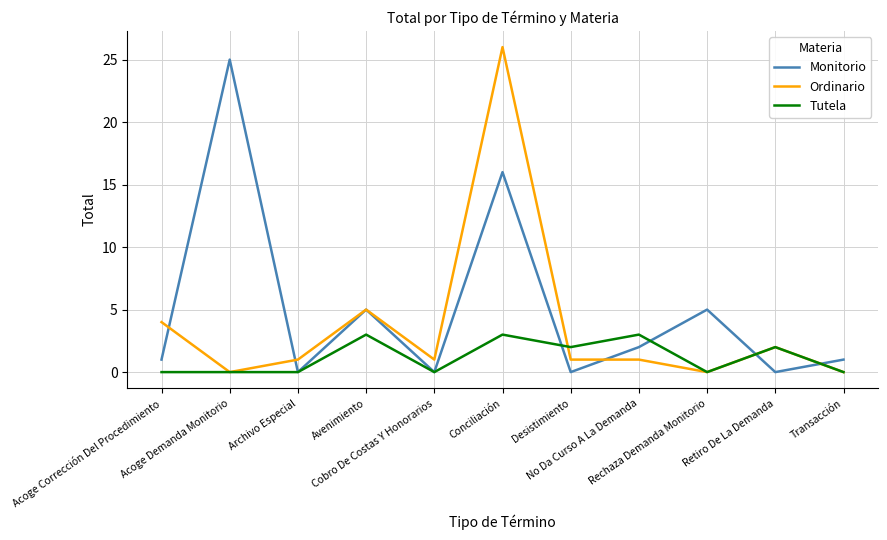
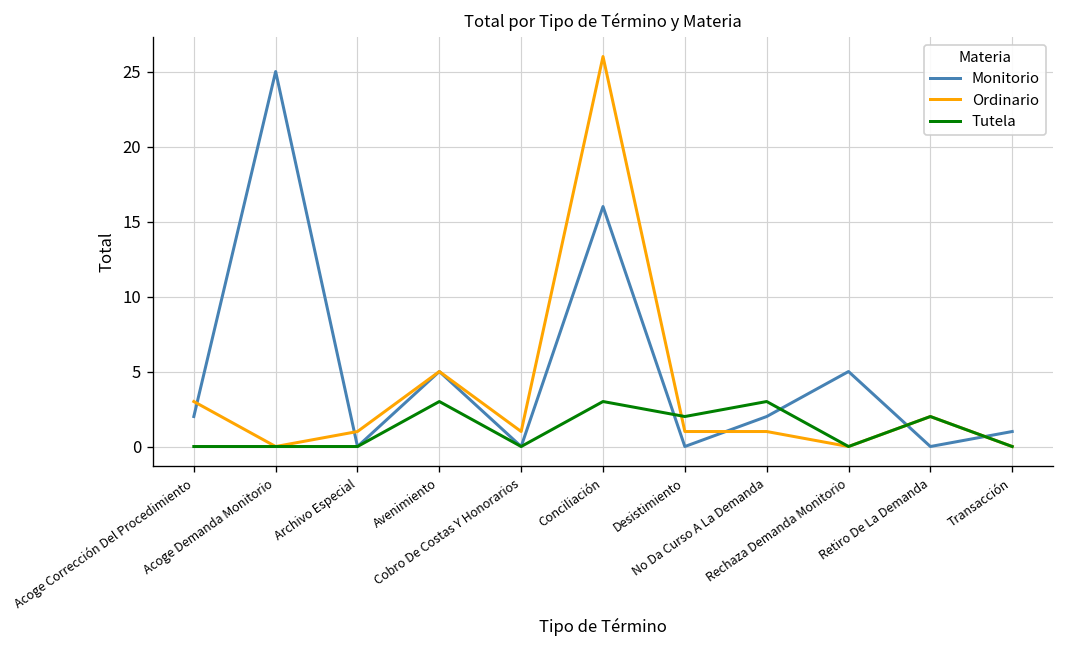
Monitorio, Acoge Corrección Del Procedimiento: 1 -> 2
Ordinario, Acoge Corrección Del Procedimiento: 4 -> 3
